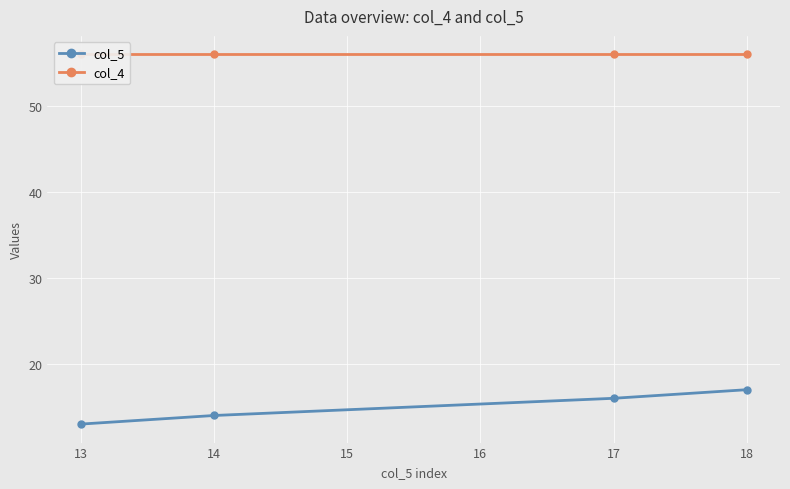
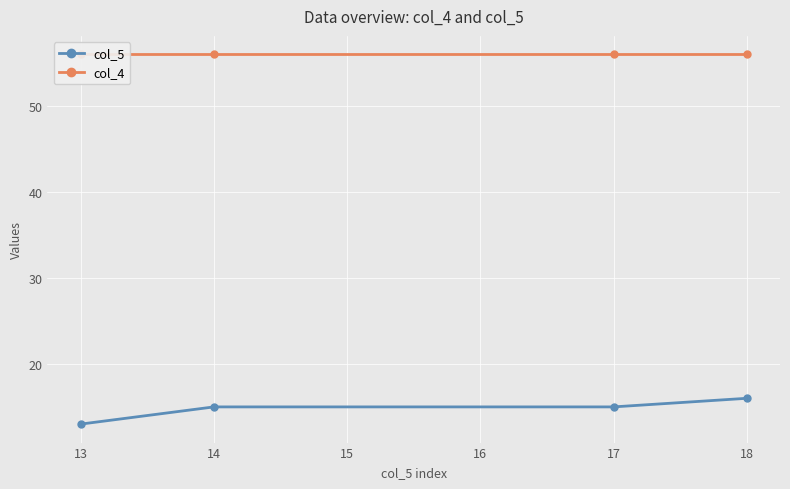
col_5, 14: 14 -> 15
col_5, 17: 16 -> 15
col_5, 18: 17 -> 16
